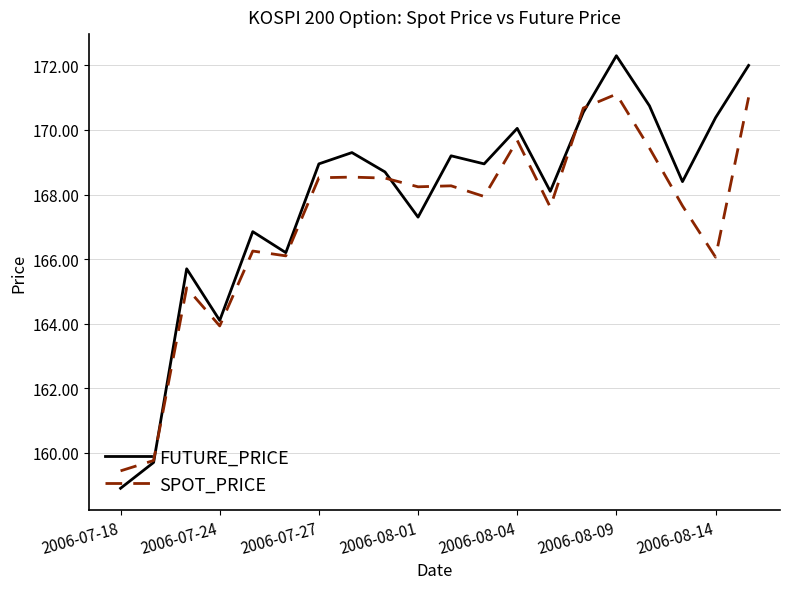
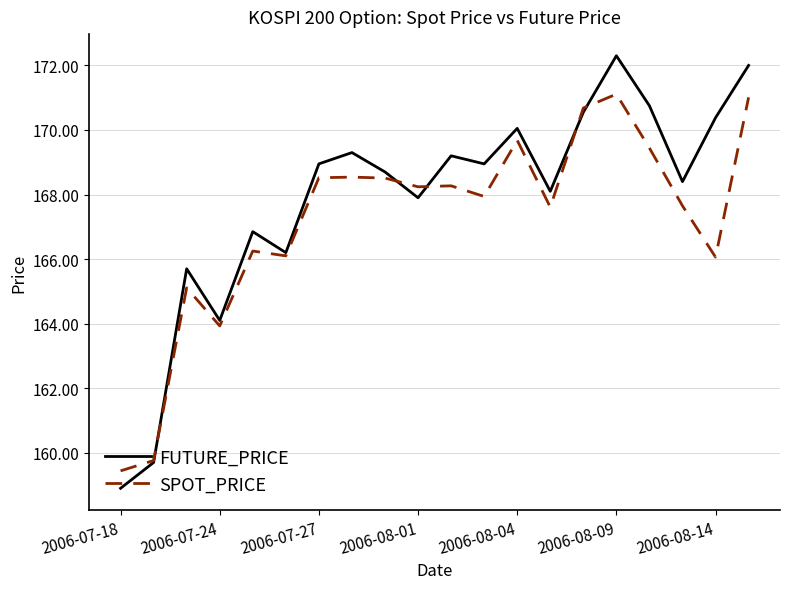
FUTURE_PRICE, 2006-08-01: 167.3 -> 167.9
